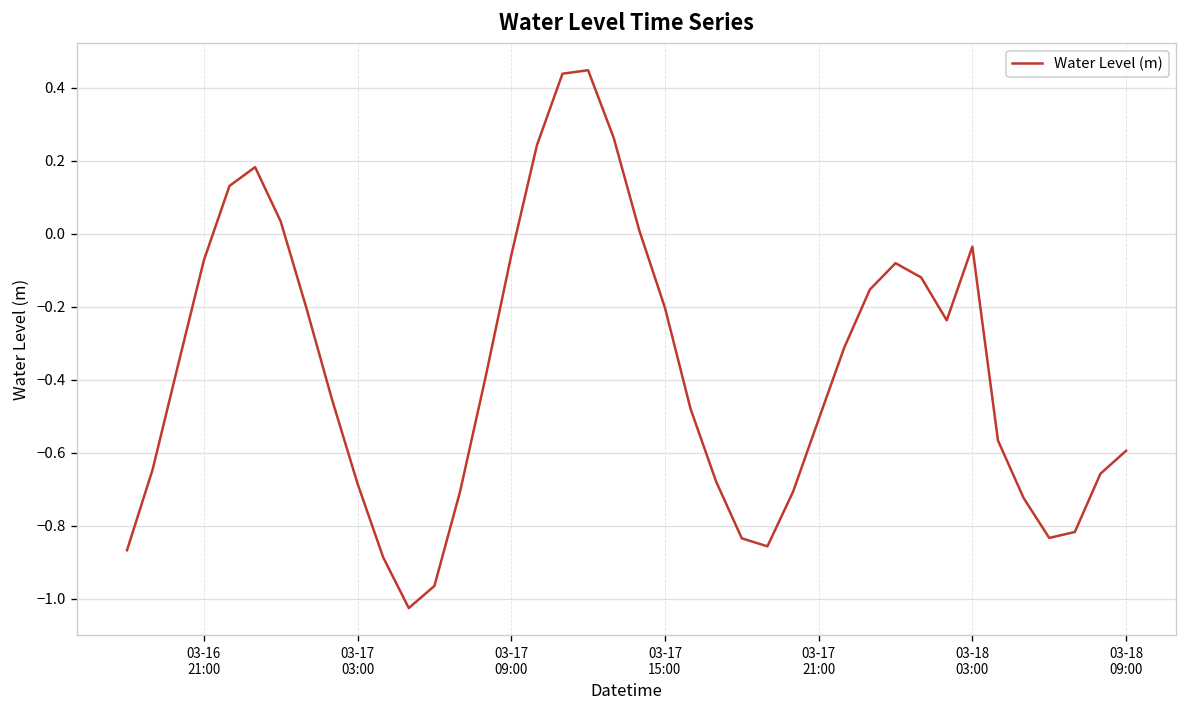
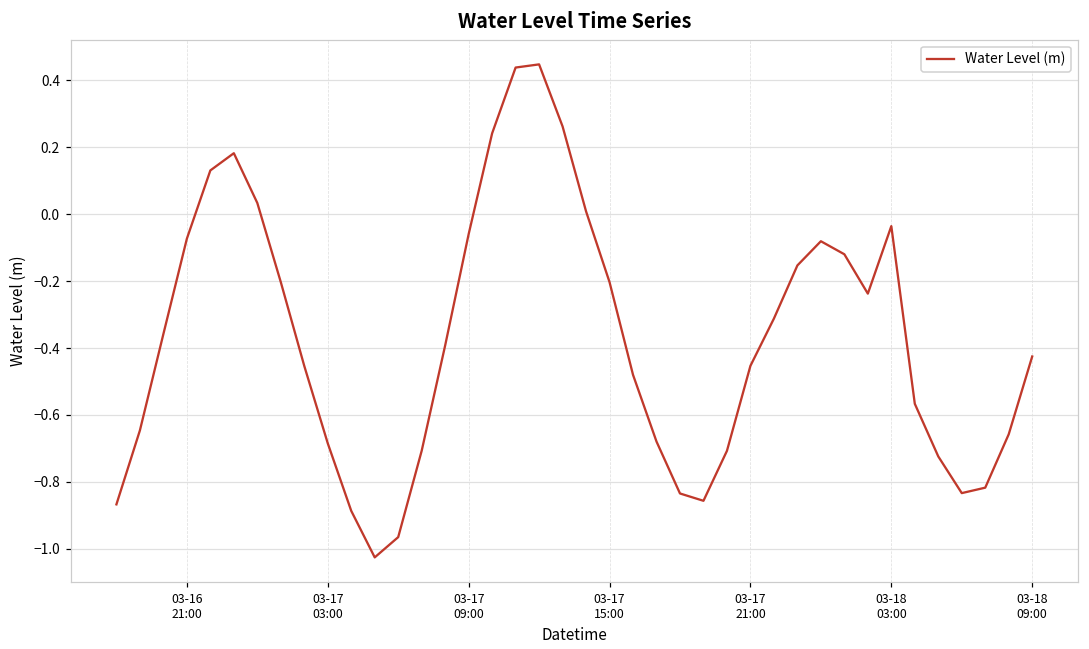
03-17 21:00: -0.51 -> -0.45
03-18 09:00: -0.59 -> -0.43
